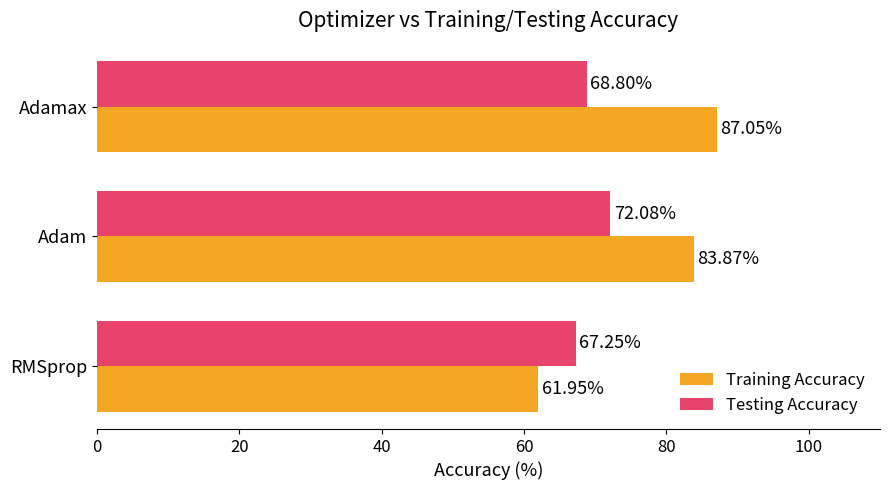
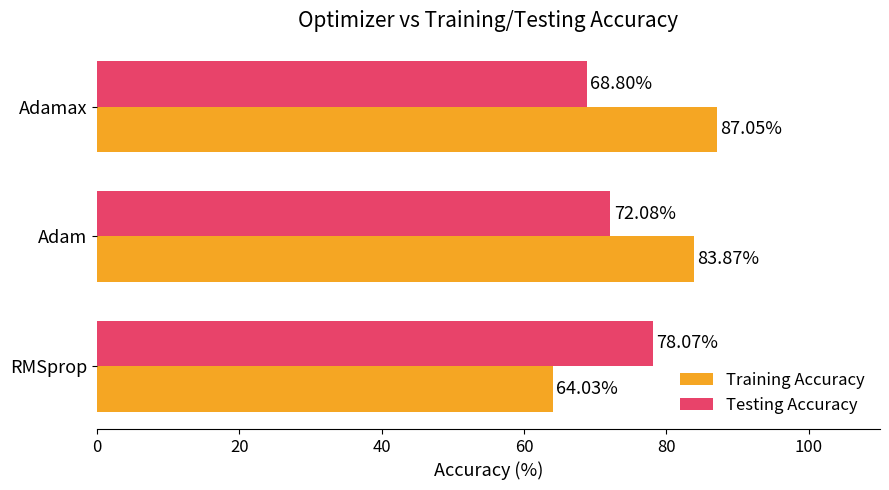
Testing Accuracy, RMSprop: 67.25% -> 78.07%
Training Accuracy, RMSprop: 61.95% -> 64.03%
